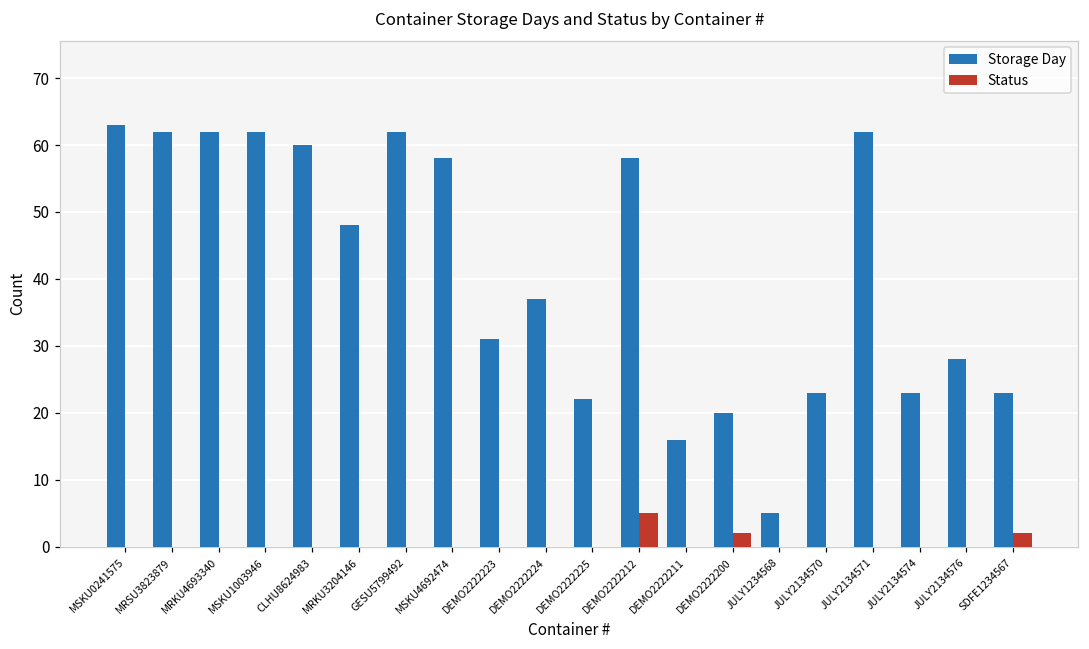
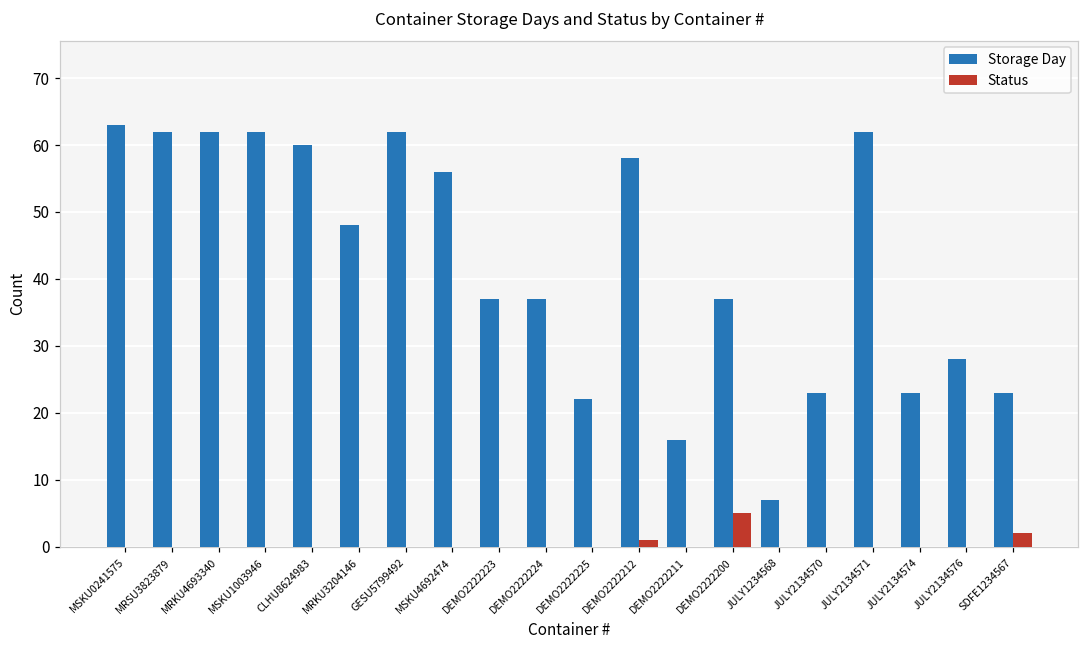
Storage Day, MSKU4692474: 58 -> 56
Storage Day, DEMO2222223: 31 -> 37
Status, DEMO2222212: 5 -> 1
Storage Day, DEMO2222200: 20 -> 37
Status, DEMO2222200: 2 -> 5
Storage Day, JULY1234568: 5 -> 7
